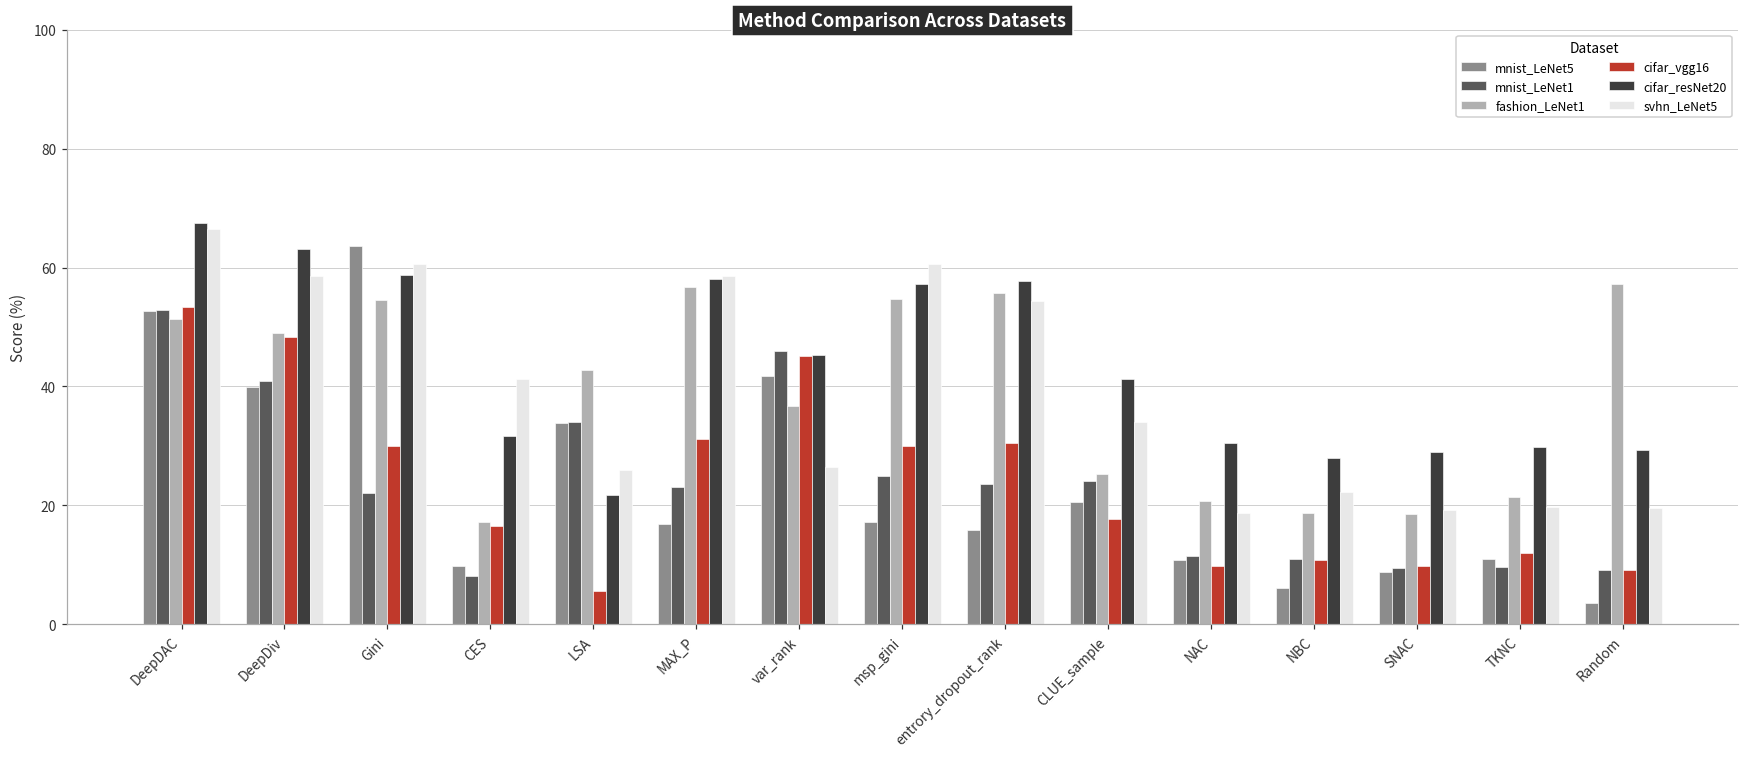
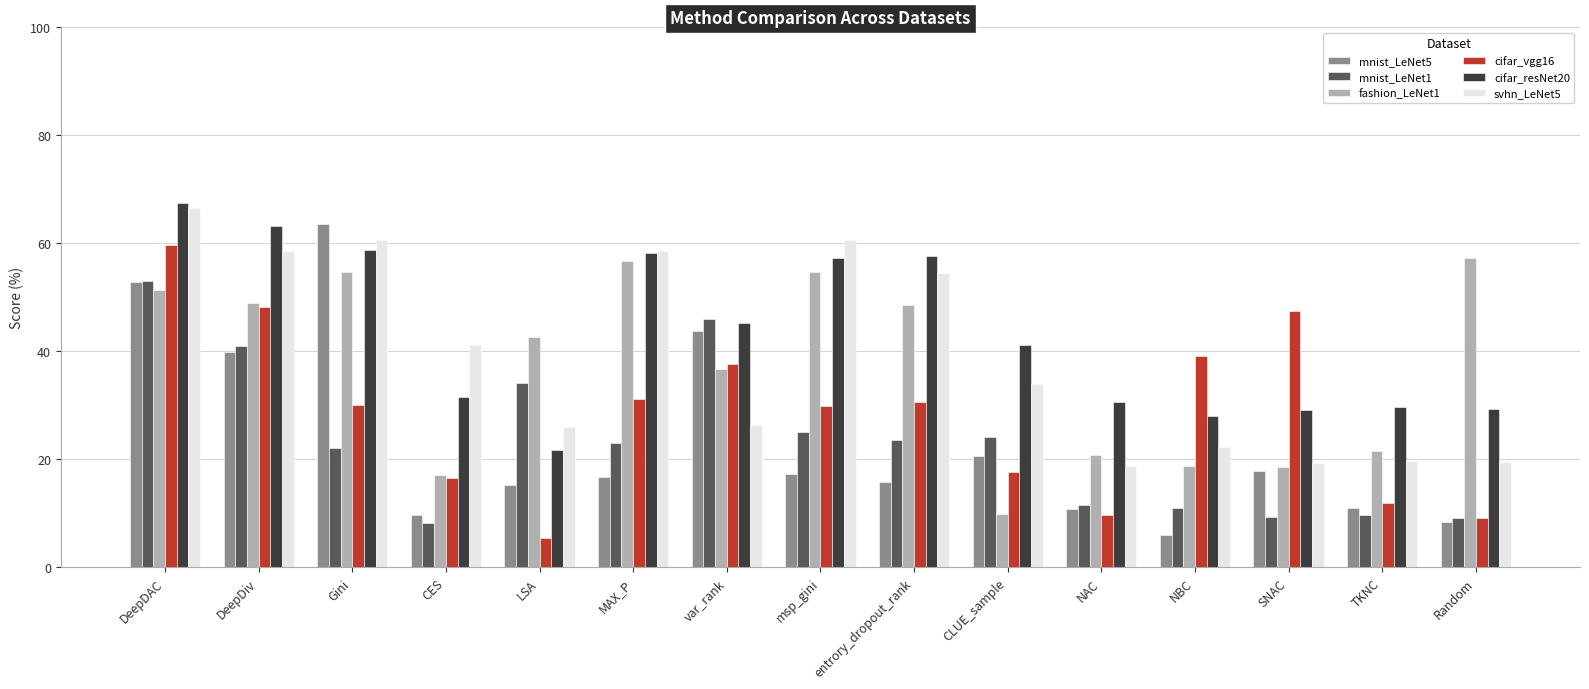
cifar_vgg16, DeepDAC: 53 -> 60
mnist_LeNet5, LSA: 34 -> 15
mnist_LeNet5, var_rank: 42 -> 44
cifar_vgg16, var_rank: 45 -> 38
fashion_LeNet1, entrory_dropout_rank: 56 -> 48
fashion_LeNet1, CLUE_sample: 25 -> 10
cifar_vgg16, NBC: 11 -> 39
mnist_LeNet5, SNAC: 9 -> 18
cifar_vgg16, SNAC: 10 -> 47
mnist_LeNet5, Random: 4 -> 8
